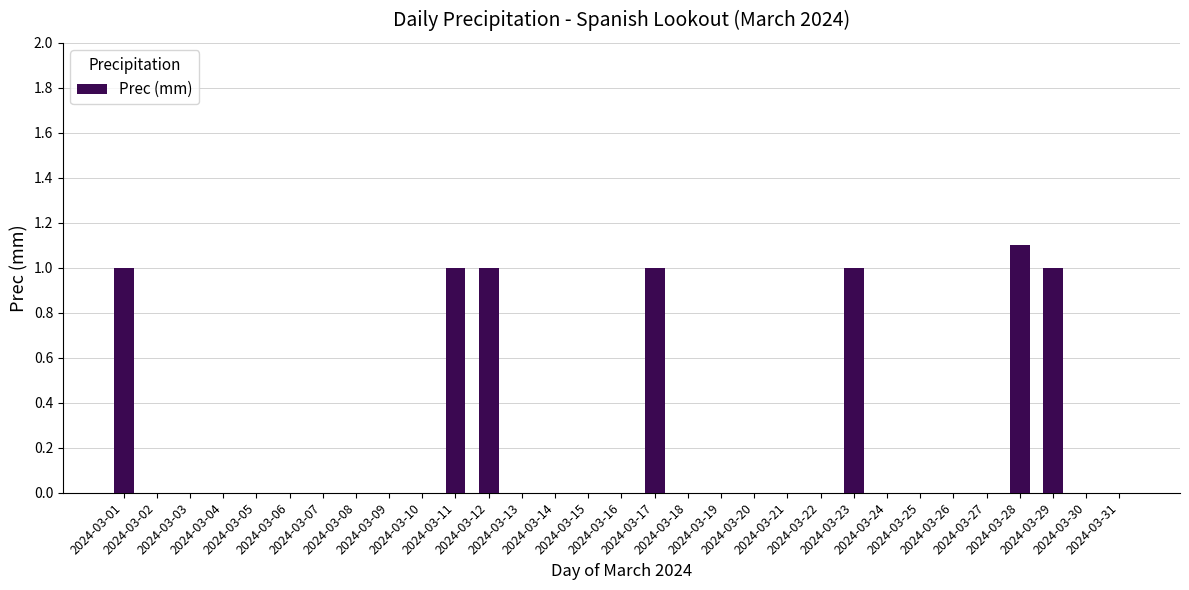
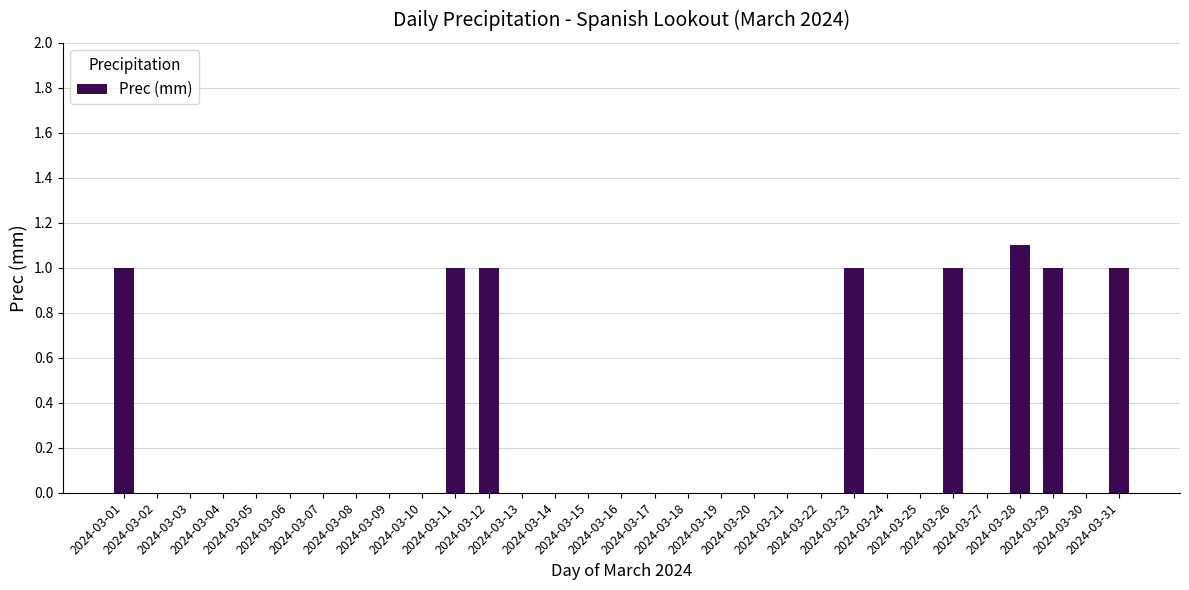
2024-03-17: 1 -> 0
2024-03-26: 0 -> 1
2024-03-31: 0 -> 1
